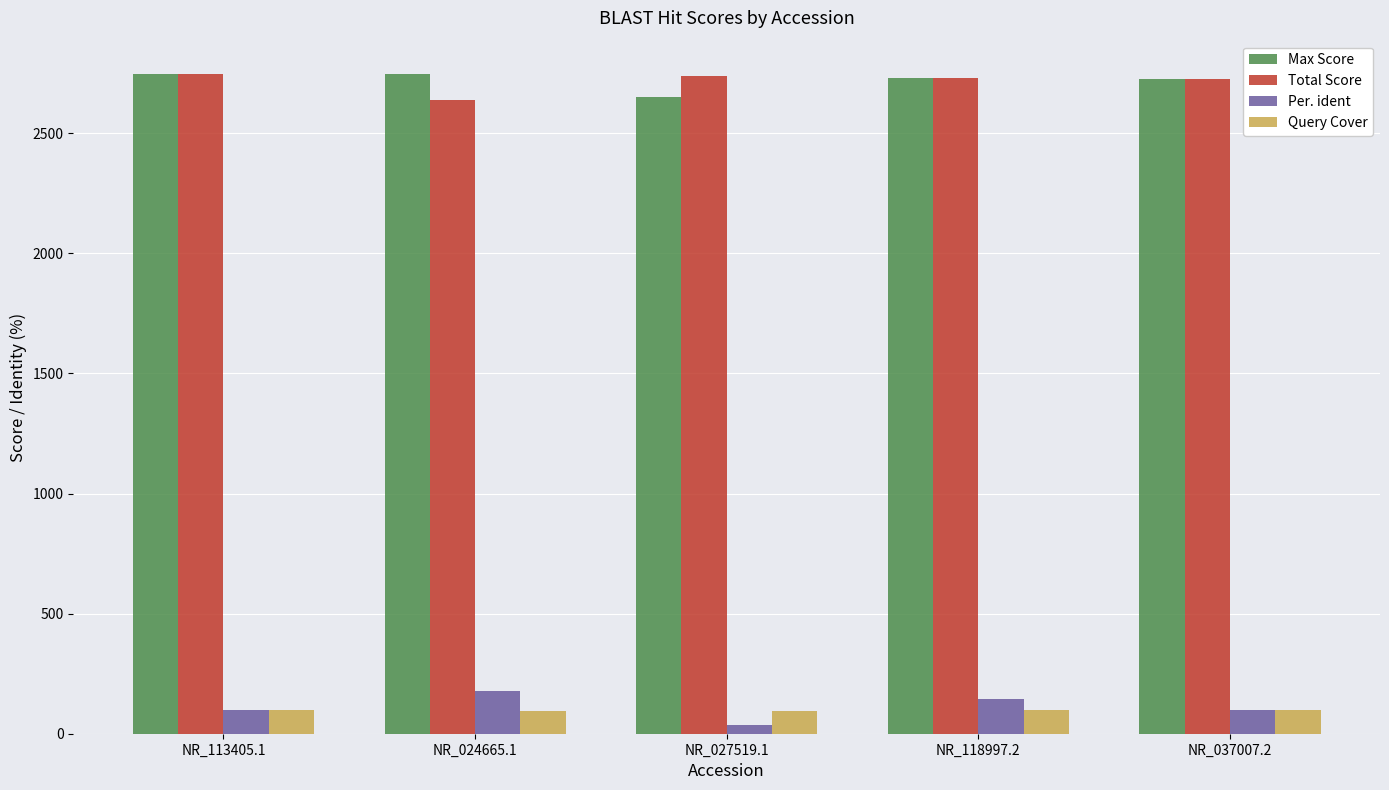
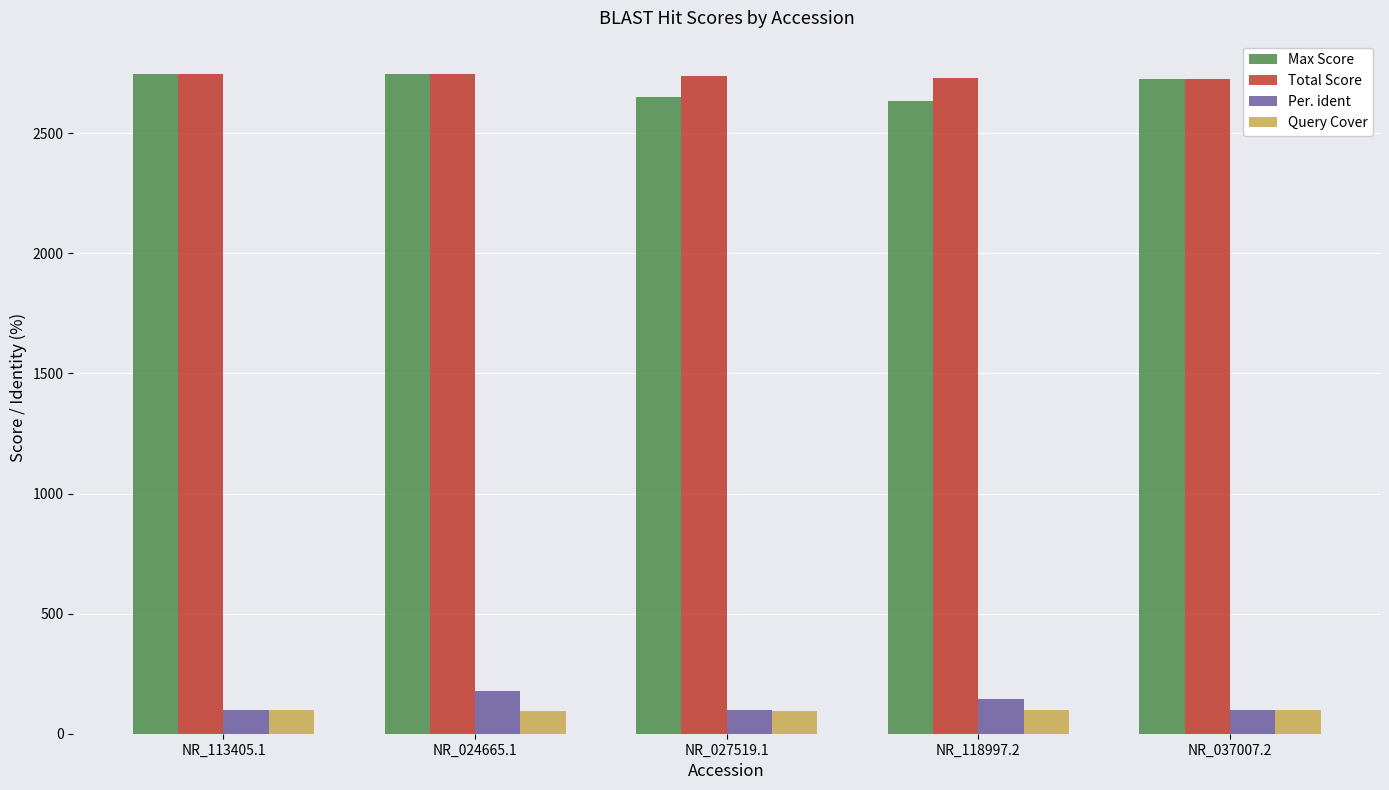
Total Score, NR_024665.1: 2640 -> 2750
Per. ident, NR_027519.1: 40 -> 100
Max Score, NR_118997.2: 2730 -> 2630
